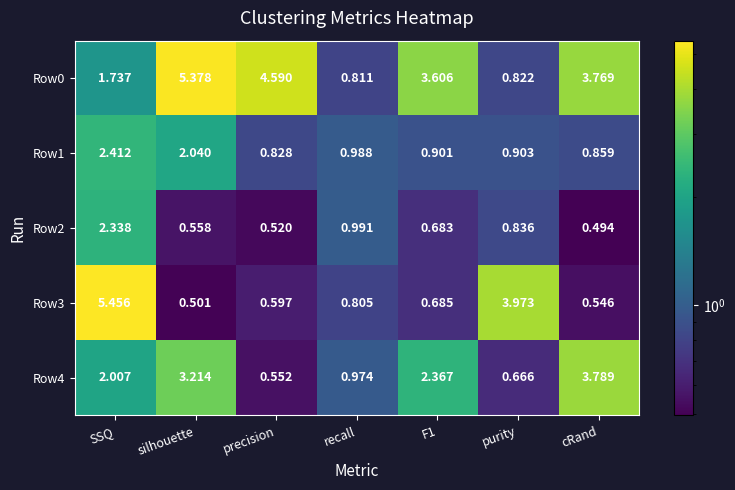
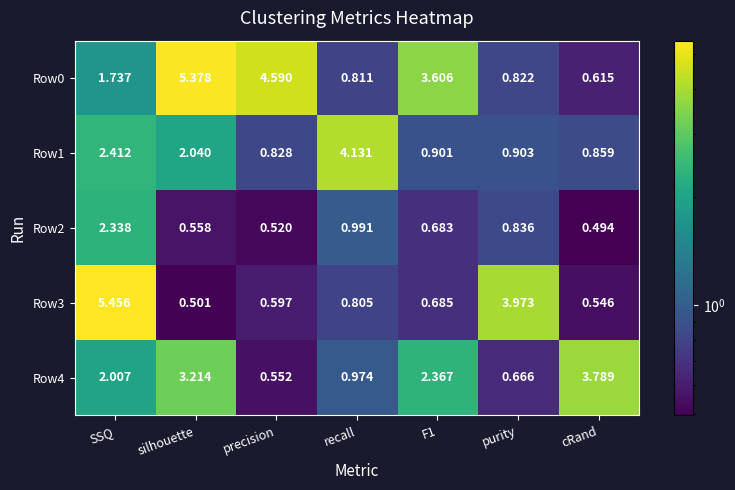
Row0, cRand: 3.769 -> 0.615
Row1, recall: 0.988 -> 4.131
